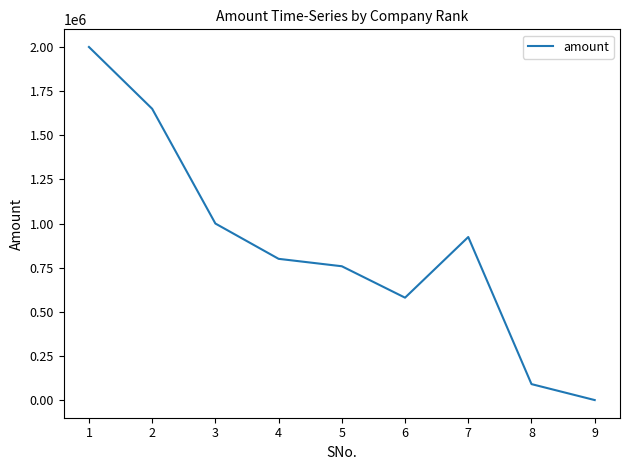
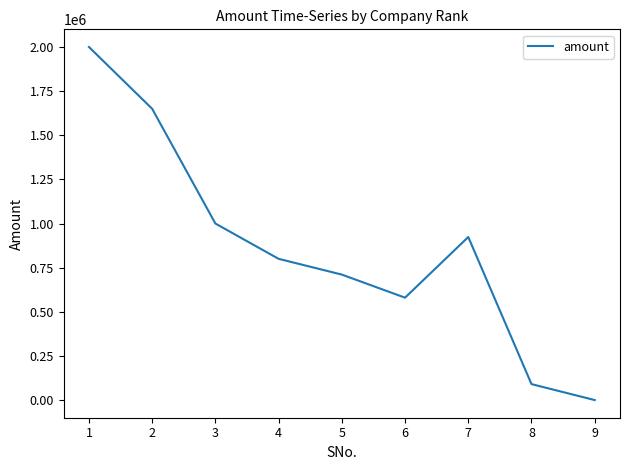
5: 760000 -> 710000
